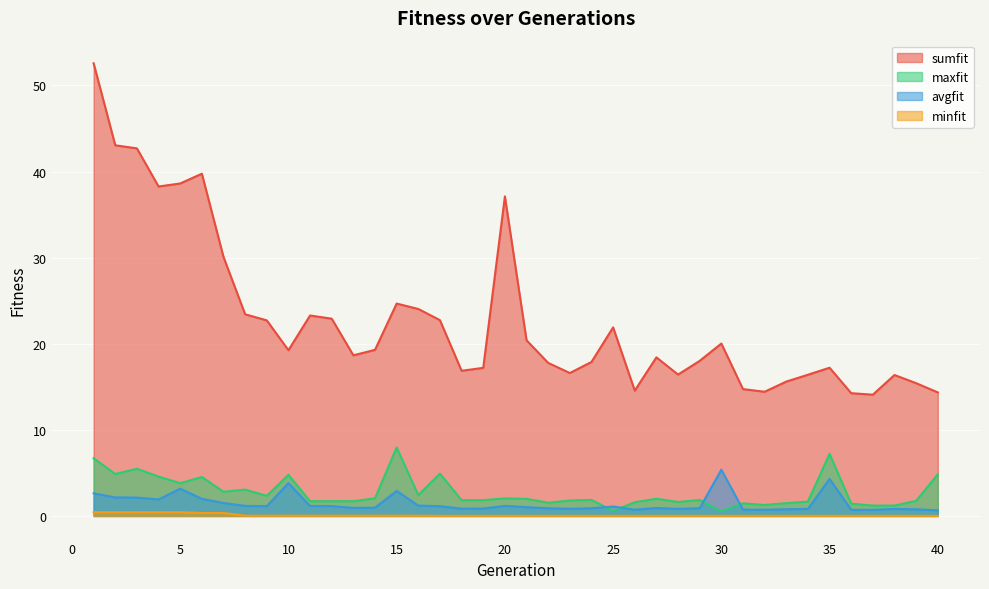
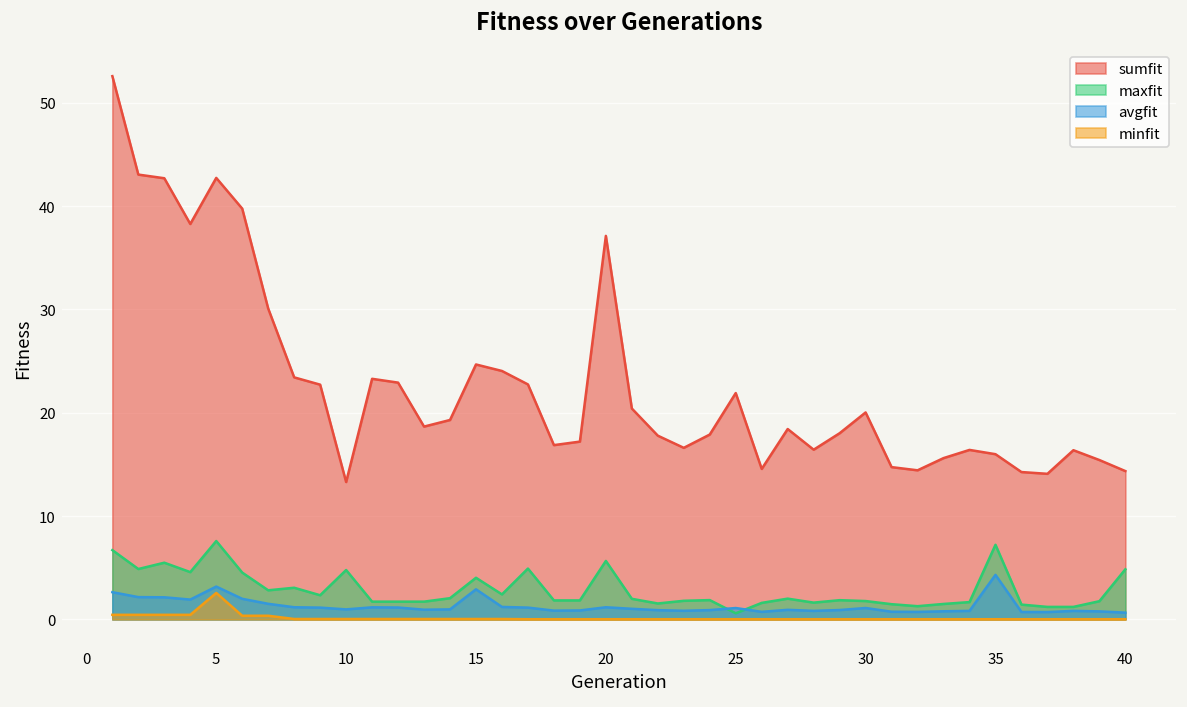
sumfit, 5: 39 -> 43
maxfit, 5: 4 -> 8
minfit, 5: 0 -> 3
sumfit, 10: 19 -> 13
avgfit, 10: 4 -> 1
maxfit, 15: 8 -> 4
maxfit, 20: 2 -> 6
maxfit, 30: 1 -> 2
avgfit, 30: 5 -> 1
sumfit, 35: 17 -> 16
